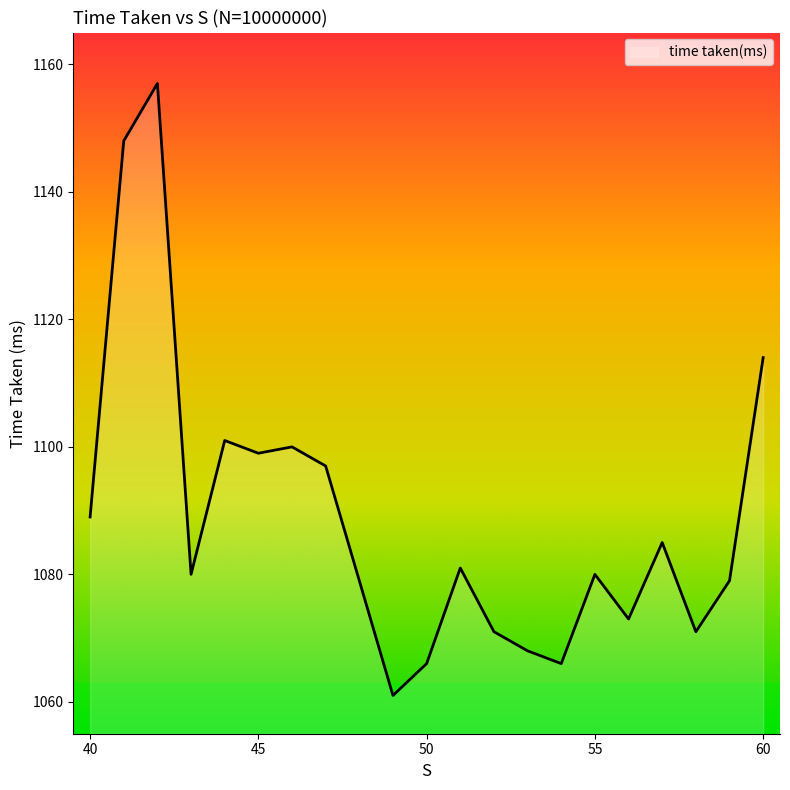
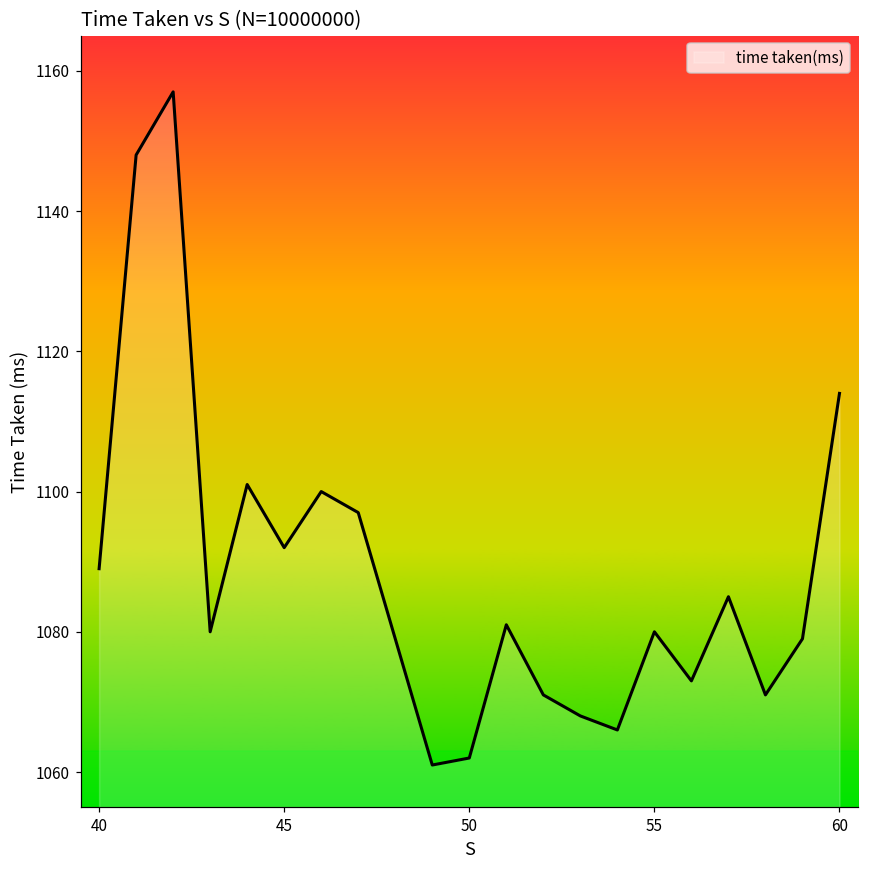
45: 1099 -> 1092
50: 1066 -> 1062
